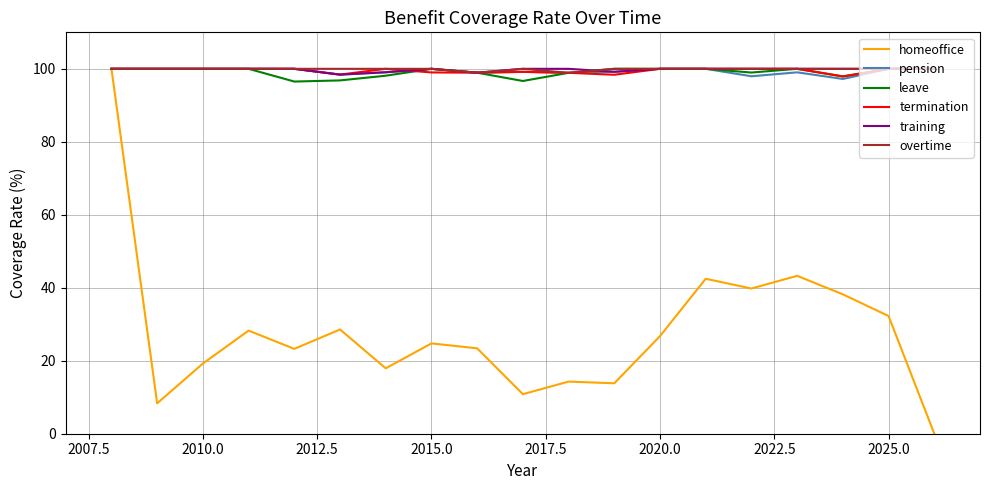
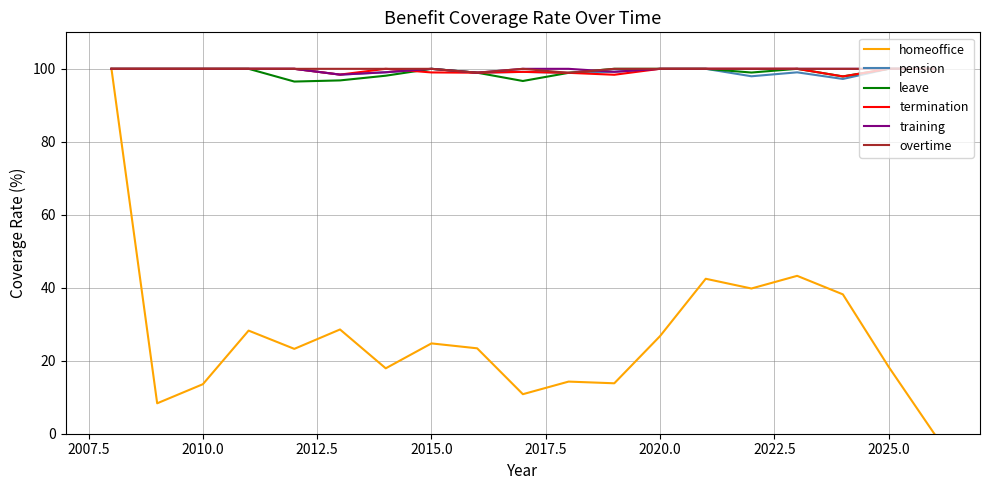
homeoffice, 2010.0: 19 -> 14
homeoffice, 2025.0: 32 -> 18
